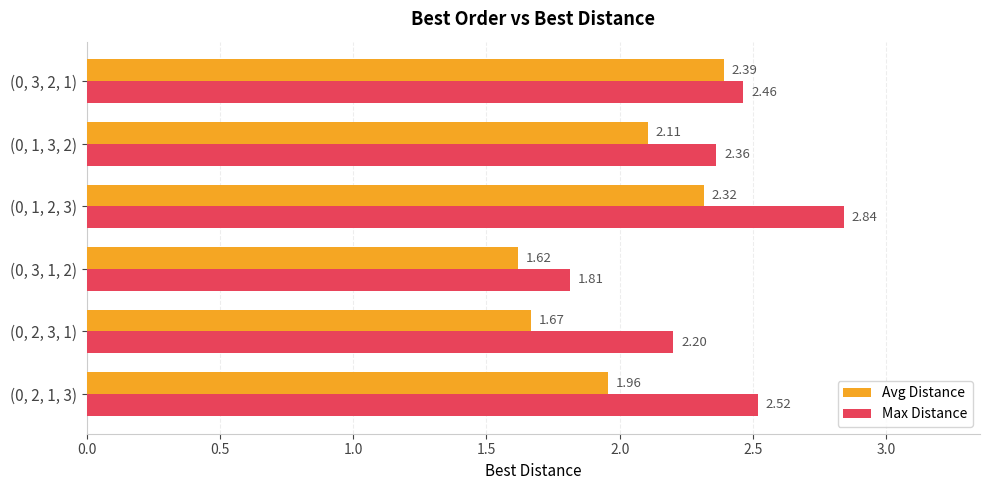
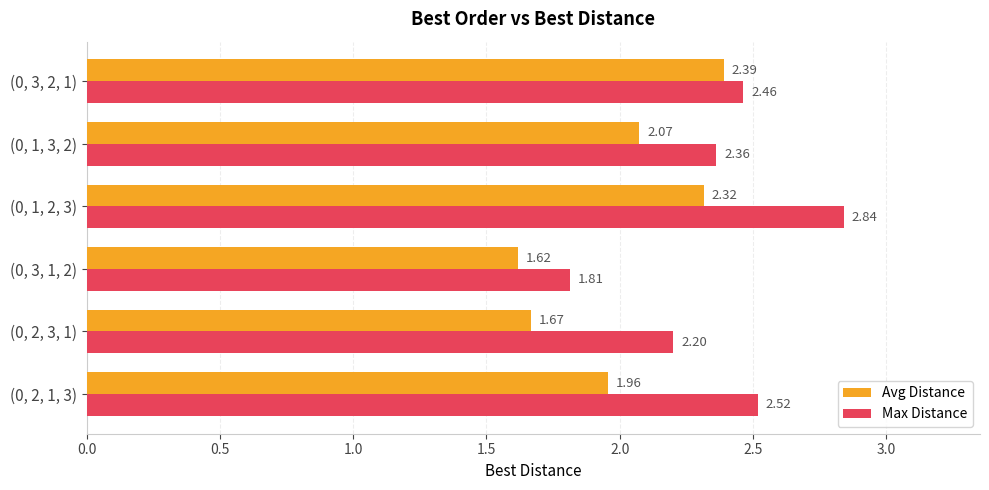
Avg Distance, (0, 1, 3, 2): 2.11 -> 2.07
